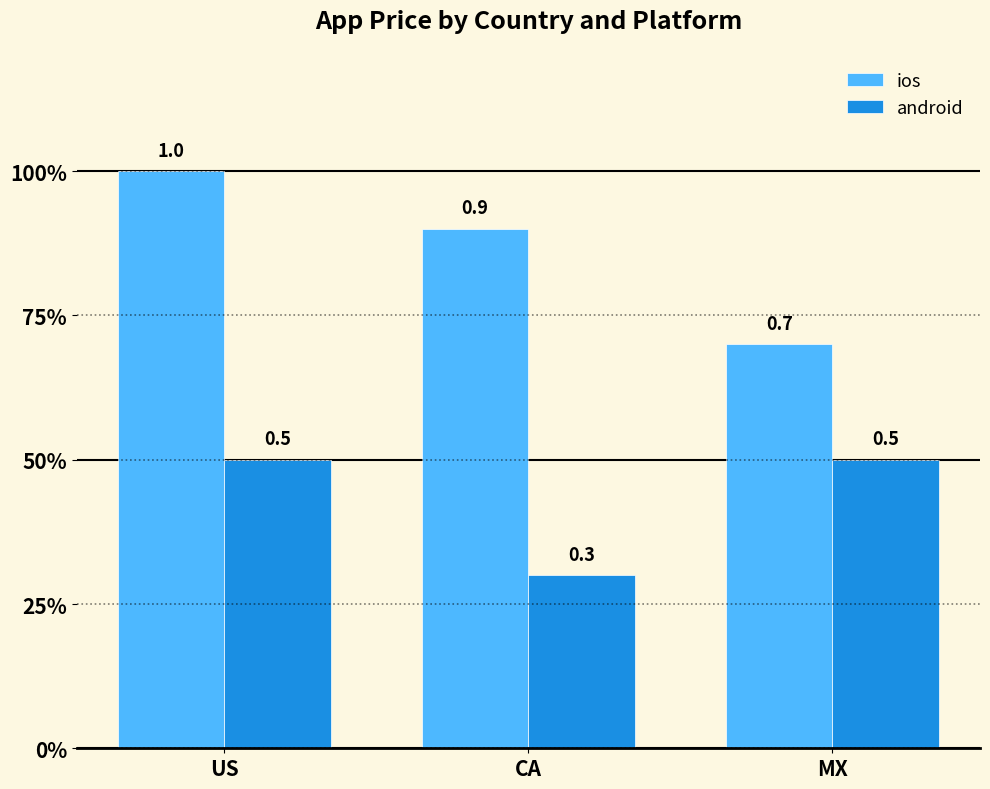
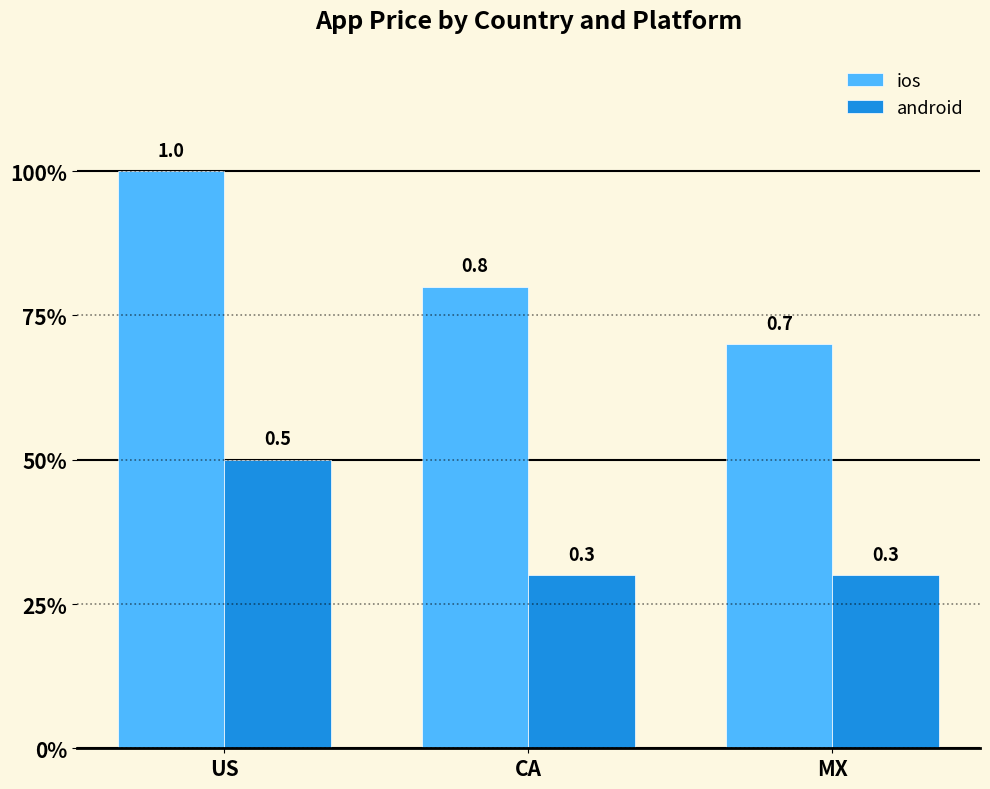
ios, CA: 0.9 -> 0.8
android, MX: 0.5 -> 0.3
